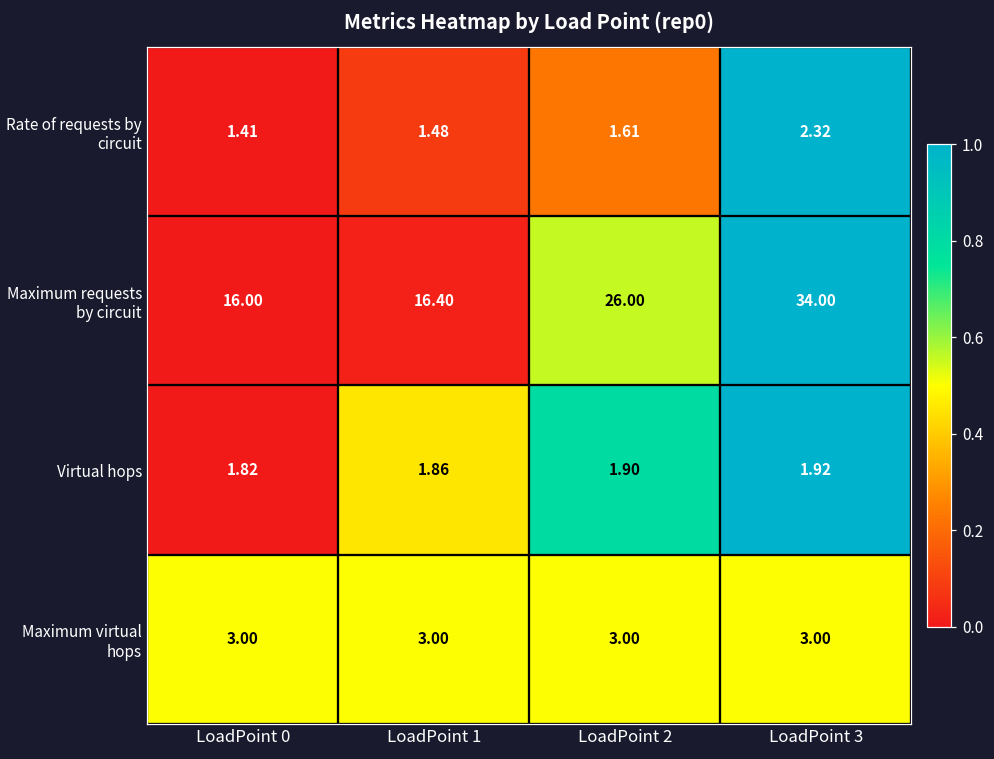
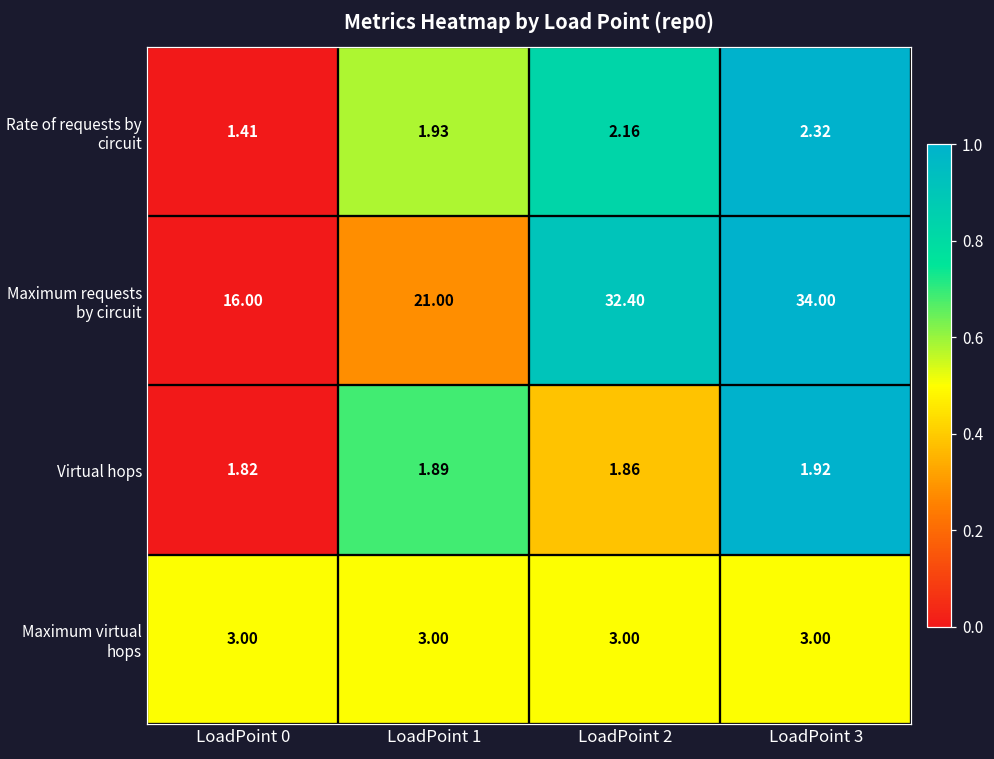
Rate of requests by circuit, LoadPoint 1: 1.48 -> 1.93
Rate of requests by circuit, LoadPoint 2: 1.61 -> 2.16
Maximum requests by circuit, LoadPoint 1: 16.40 -> 21.00
Maximum requests by circuit, LoadPoint 2: 26.00 -> 32.40
Virtual hops, LoadPoint 1: 1.86 -> 1.89
Virtual hops, LoadPoint 2: 1.90 -> 1.86
